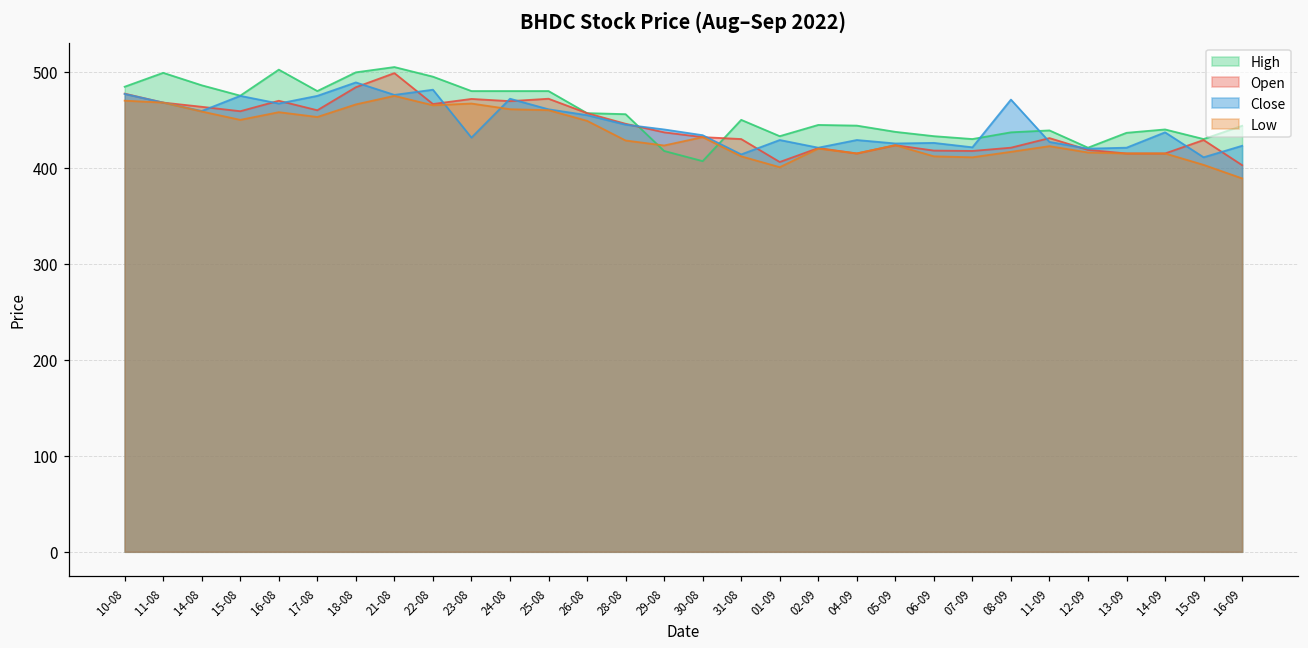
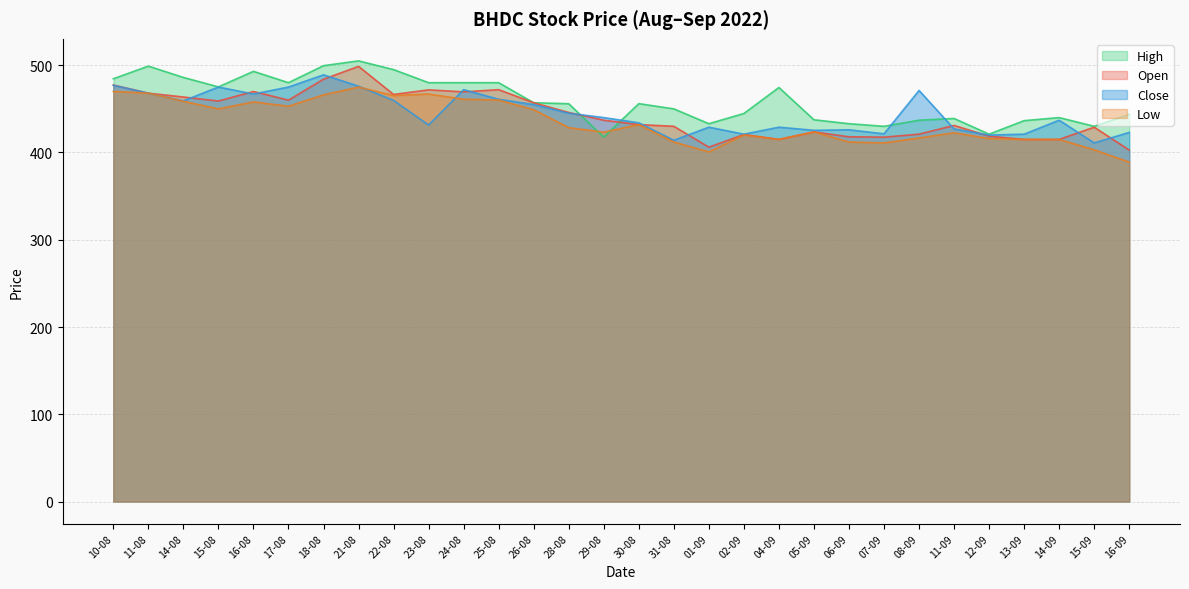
High, 16-08: 500 -> 490
Close, 22-08: 480 -> 460
High, 30-08: 410 -> 460
High, 04-09: 440 -> 470
